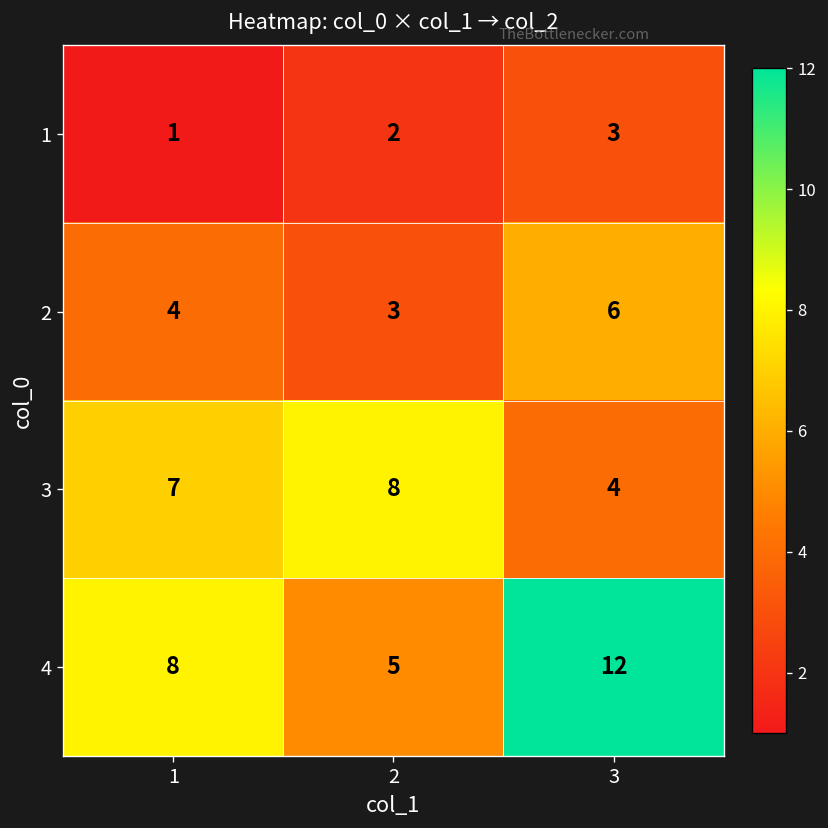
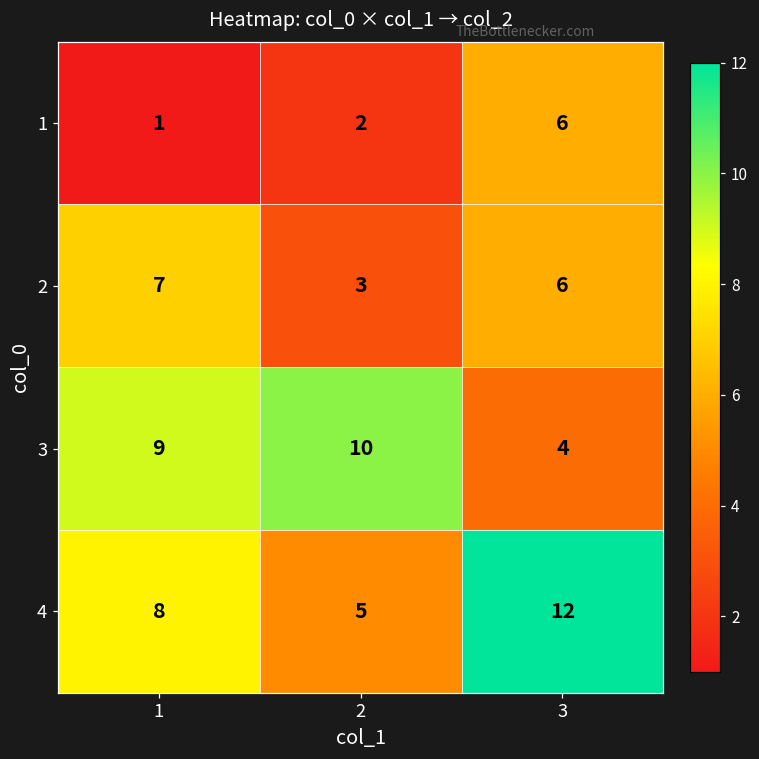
1, 3: 3 -> 6
2, 1: 4 -> 7
3, 1: 7 -> 9
3, 2: 8 -> 10
